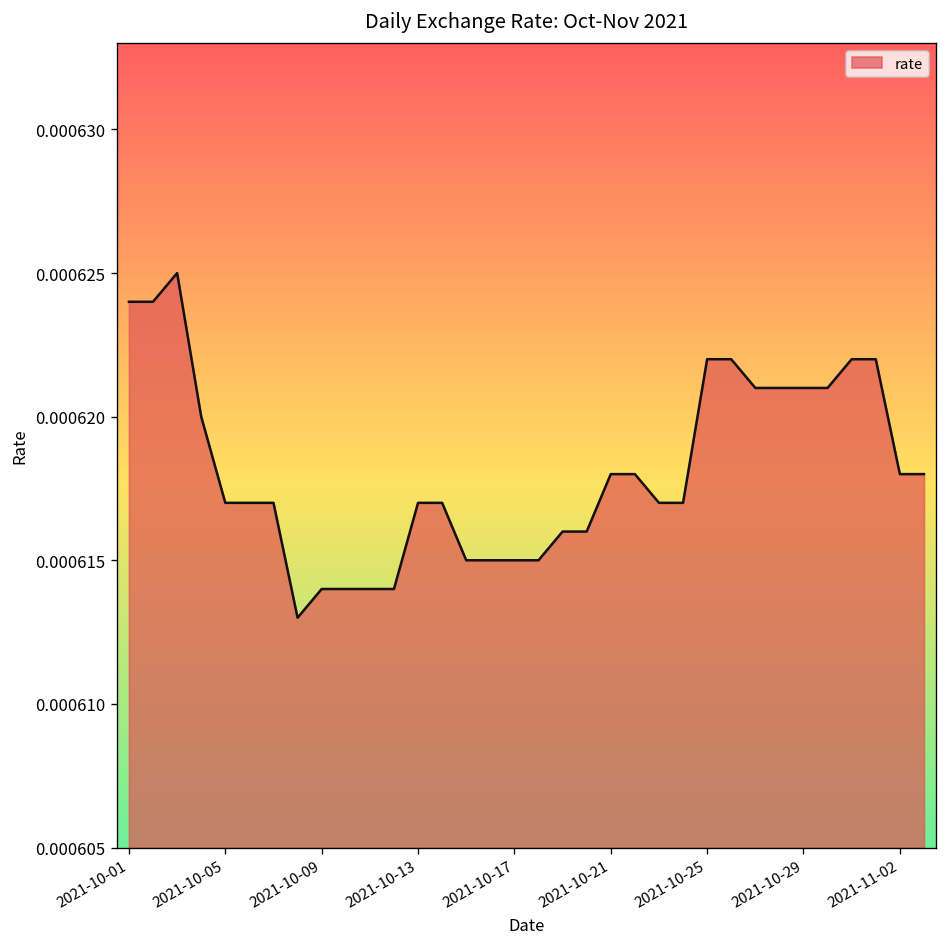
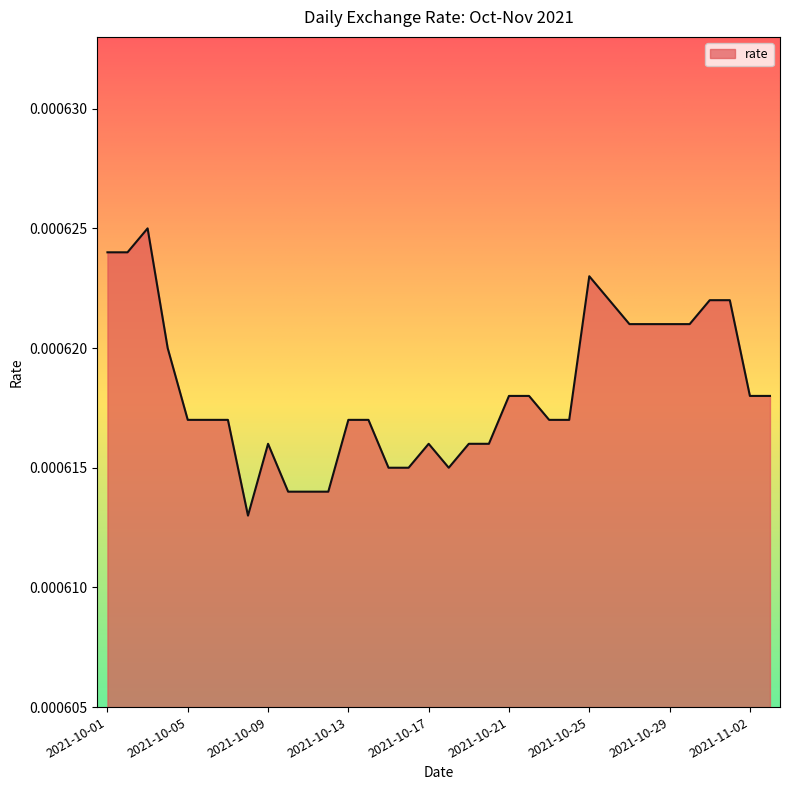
2021-10-09: 0.000614 -> 0.000616
2021-10-17: 0.000615 -> 0.000616
2021-10-25: 0.000622 -> 0.000623
